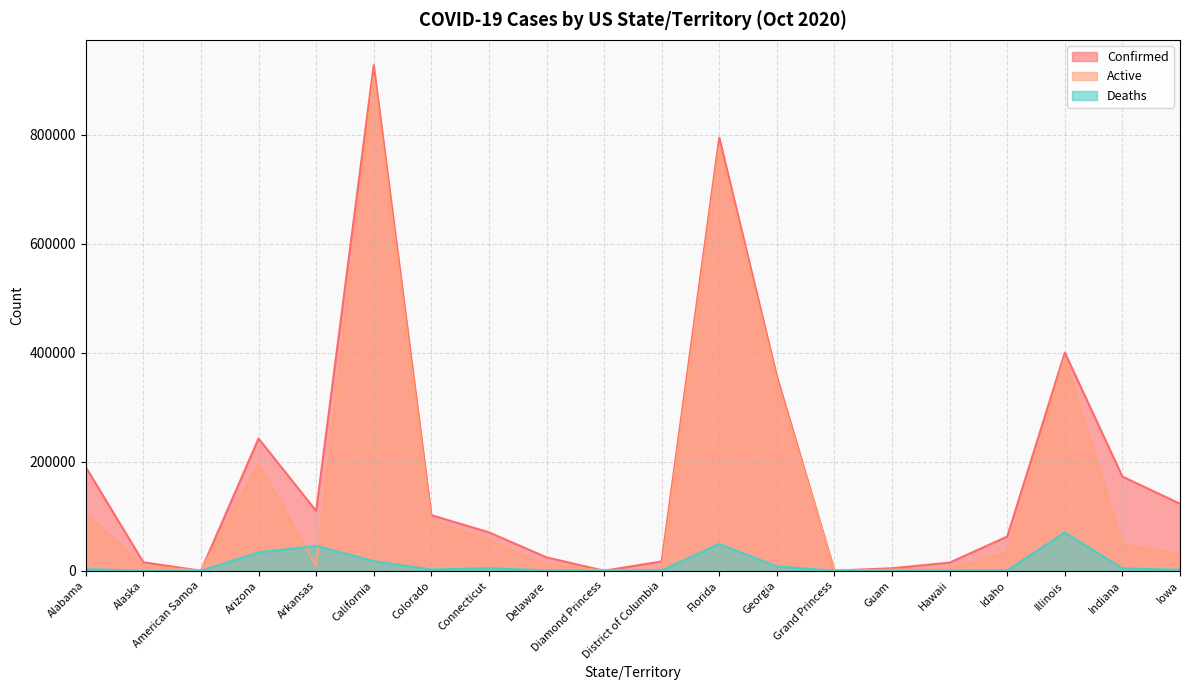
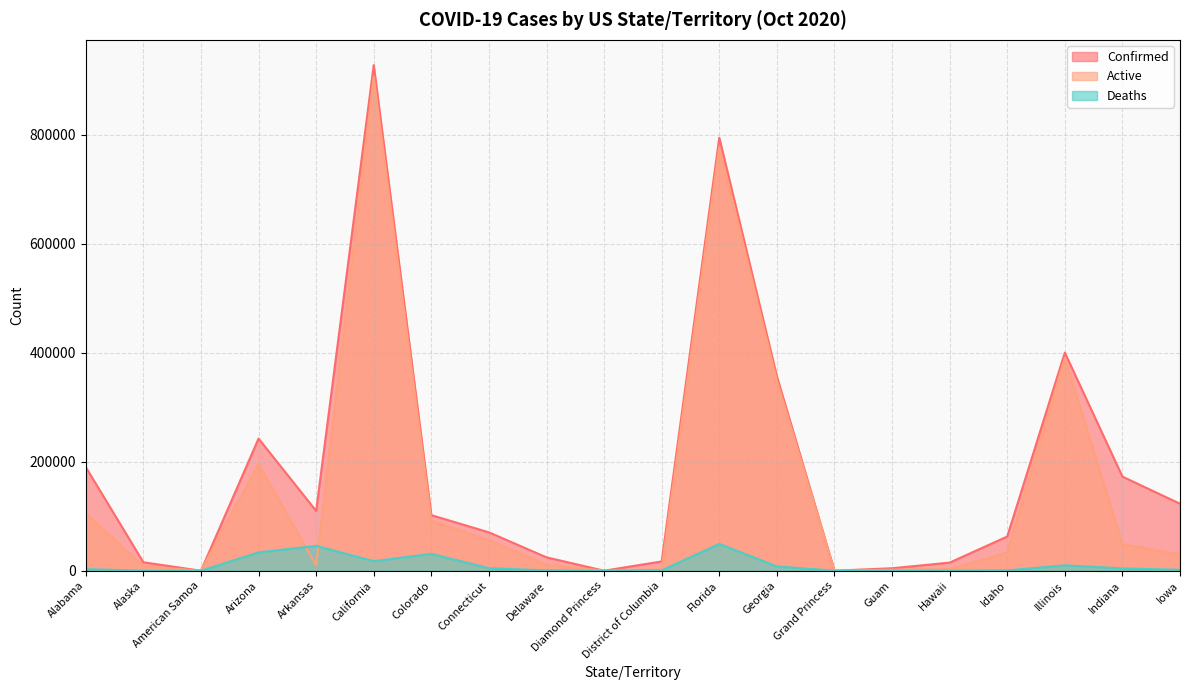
Deaths, Colorado: 0 -> 30000
Deaths, Illinois: 70000 -> 10000
